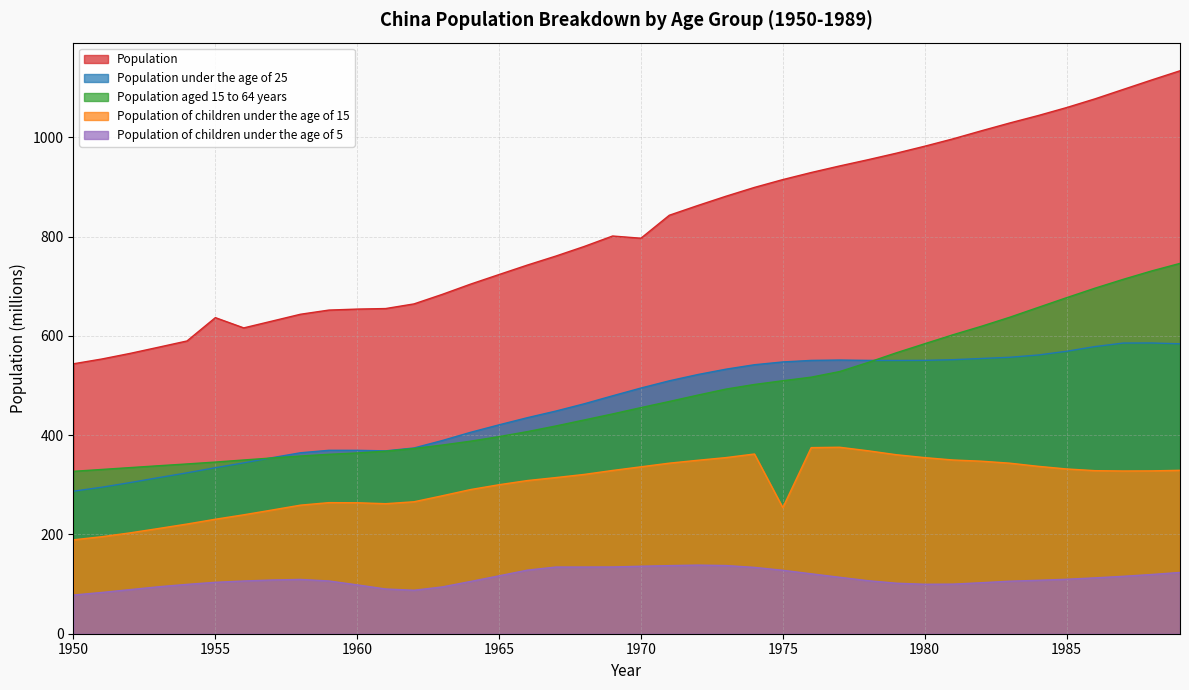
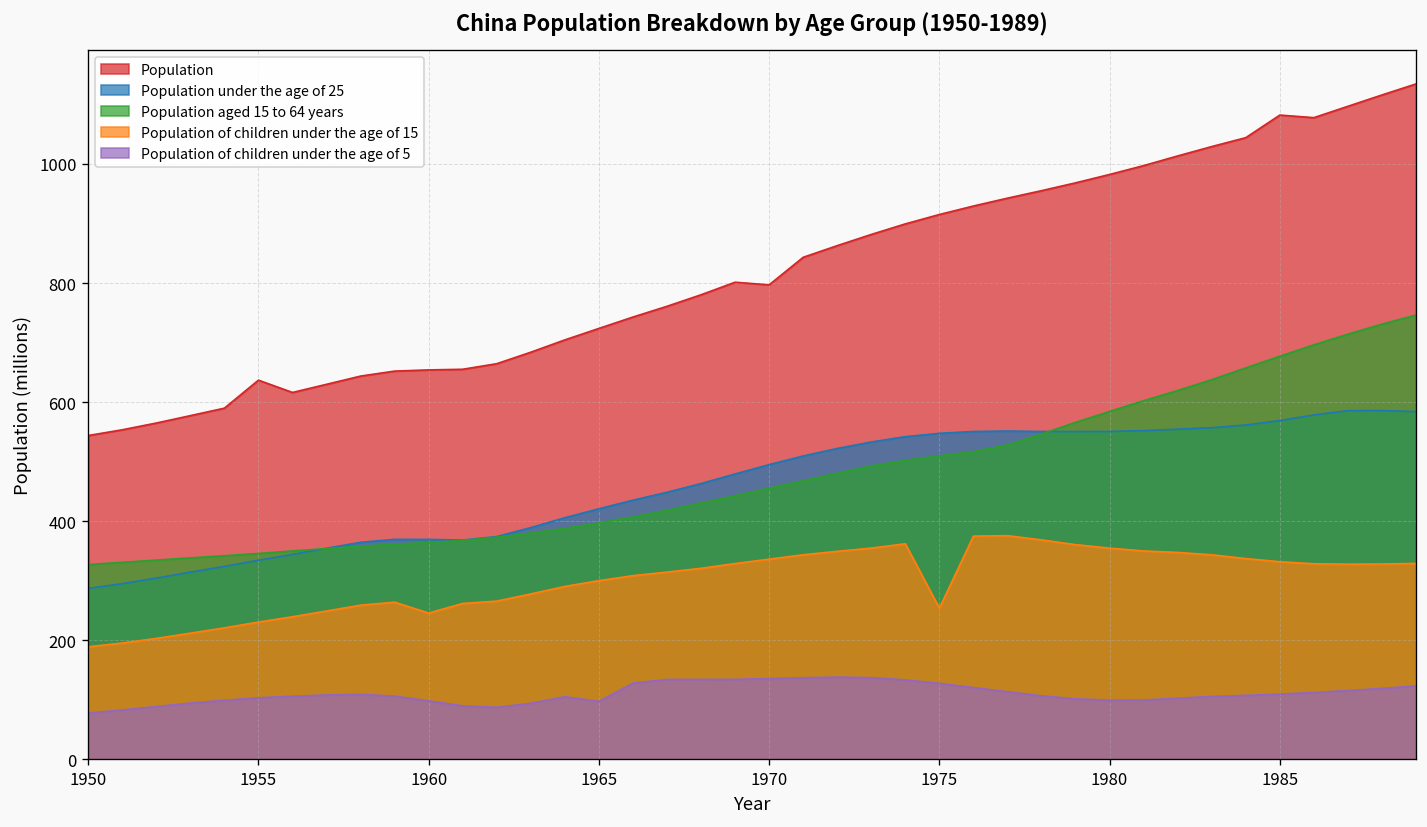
Population of children under the age of 15, 1960: 260 -> 250
Population of children under the age of 5, 1965: 120 -> 100
Population, 1985: 1060 -> 1080
